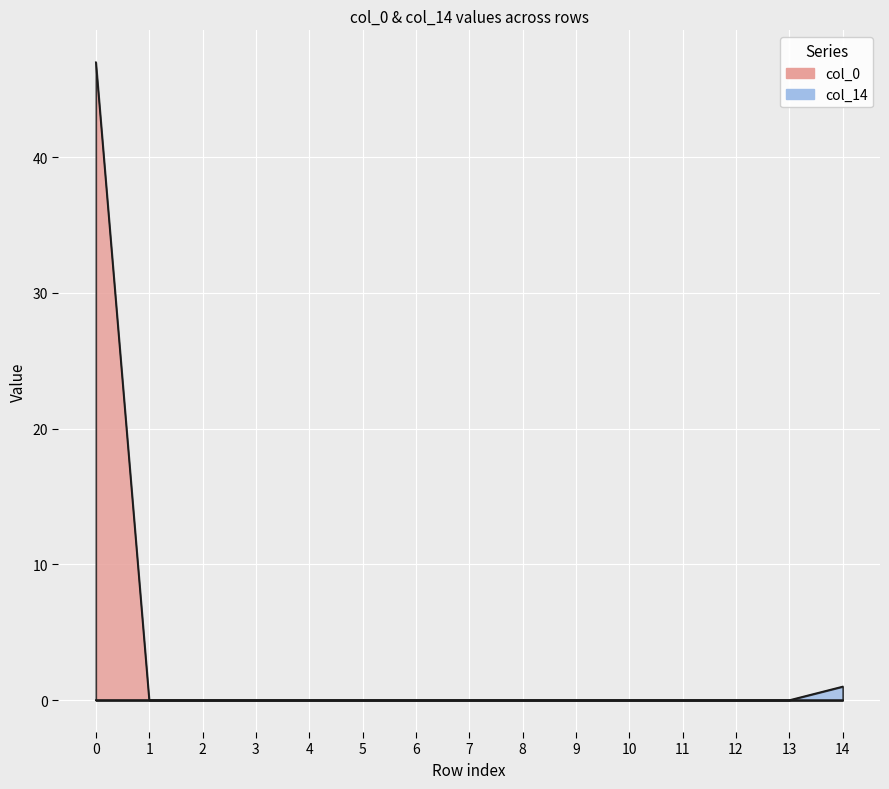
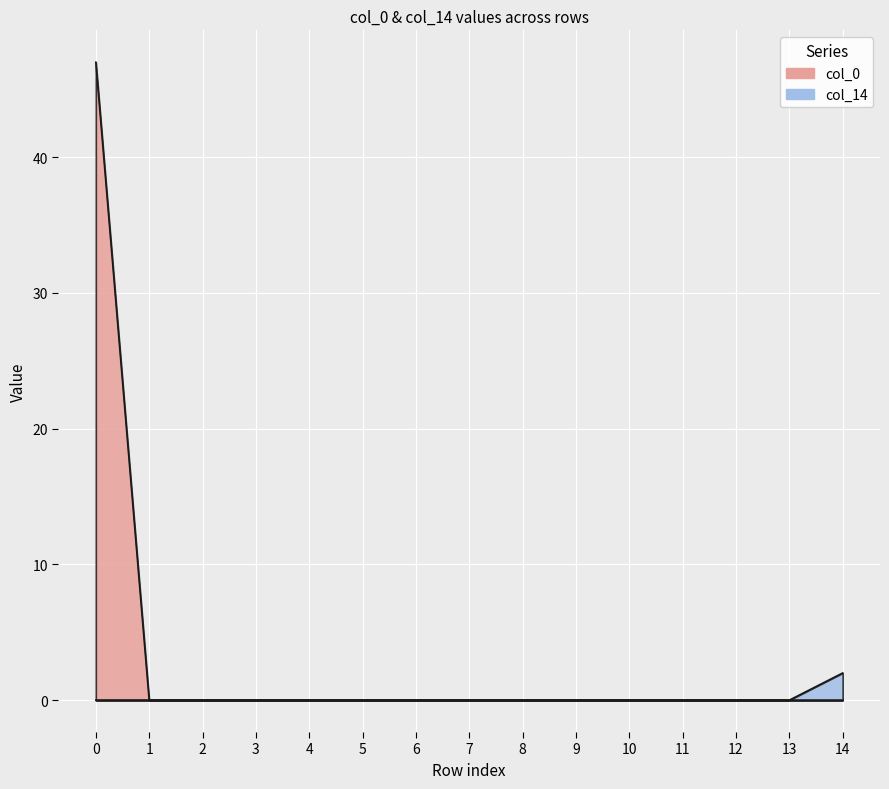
col_14, 14: 1 -> 2
